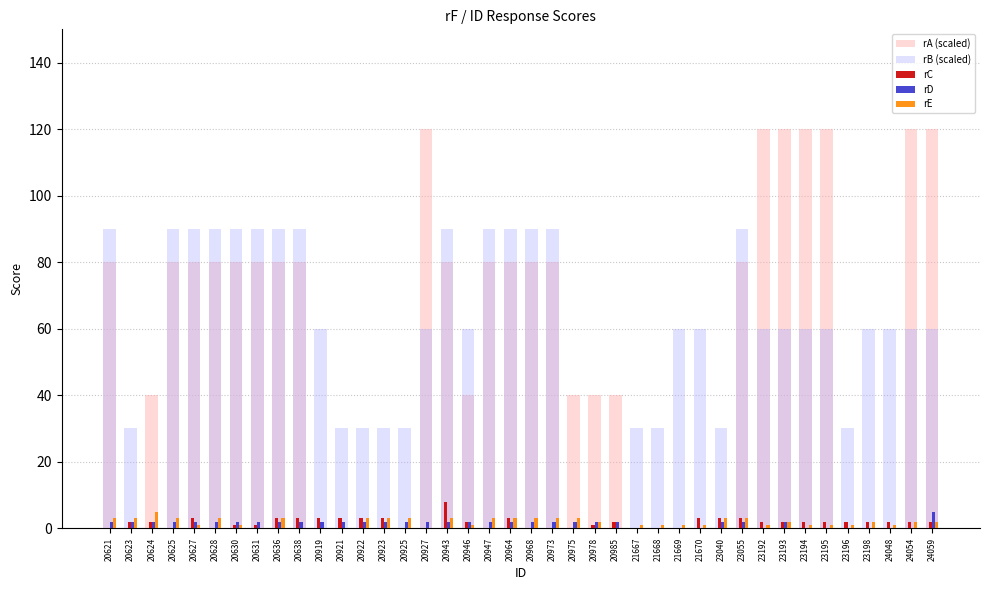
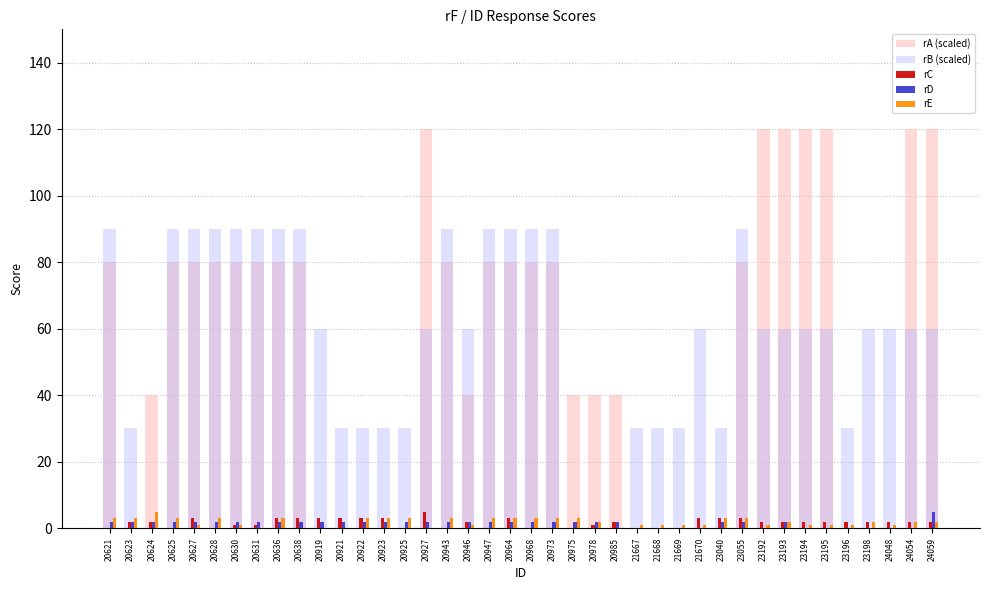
rC, 20927: 0 -> 5
rC, 20943: 8 -> 0
rB (scaled), 21669: 60 -> 30
